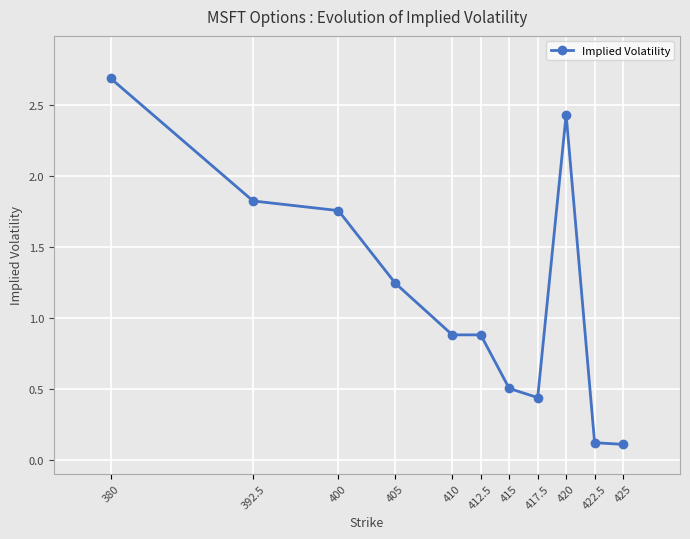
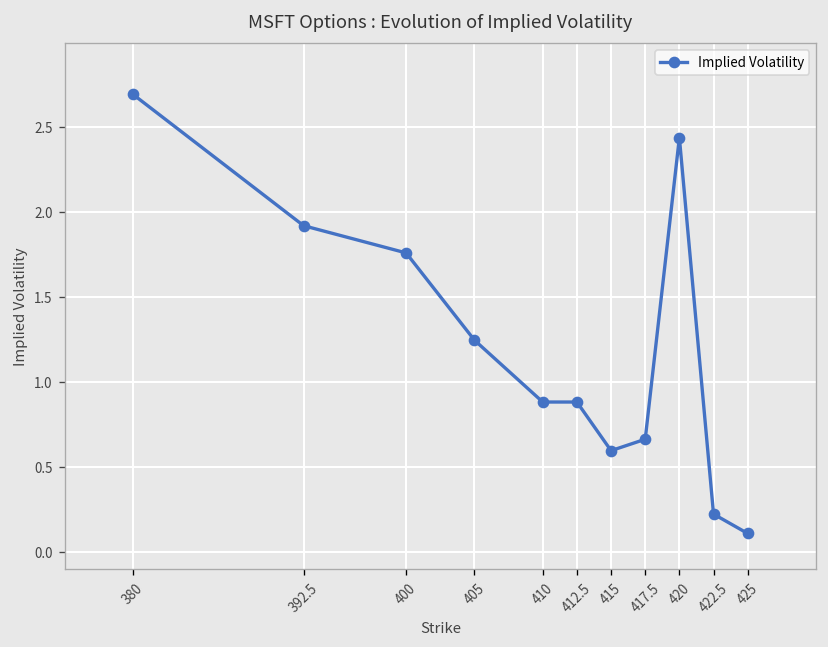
392.5: 1.83 -> 1.92
415: 0.50 -> 0.60
417.5: 0.44 -> 0.66
422.5: 0.12 -> 0.22
